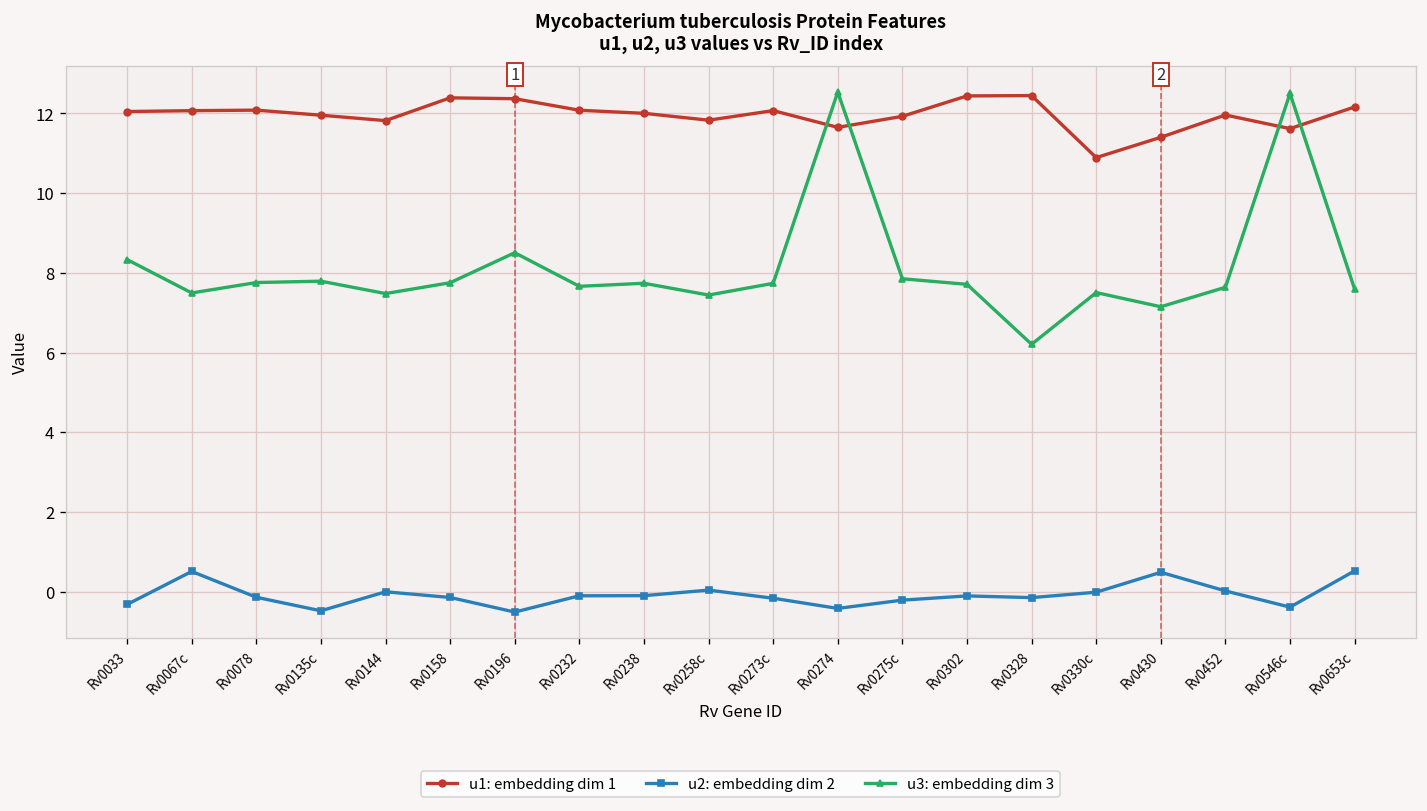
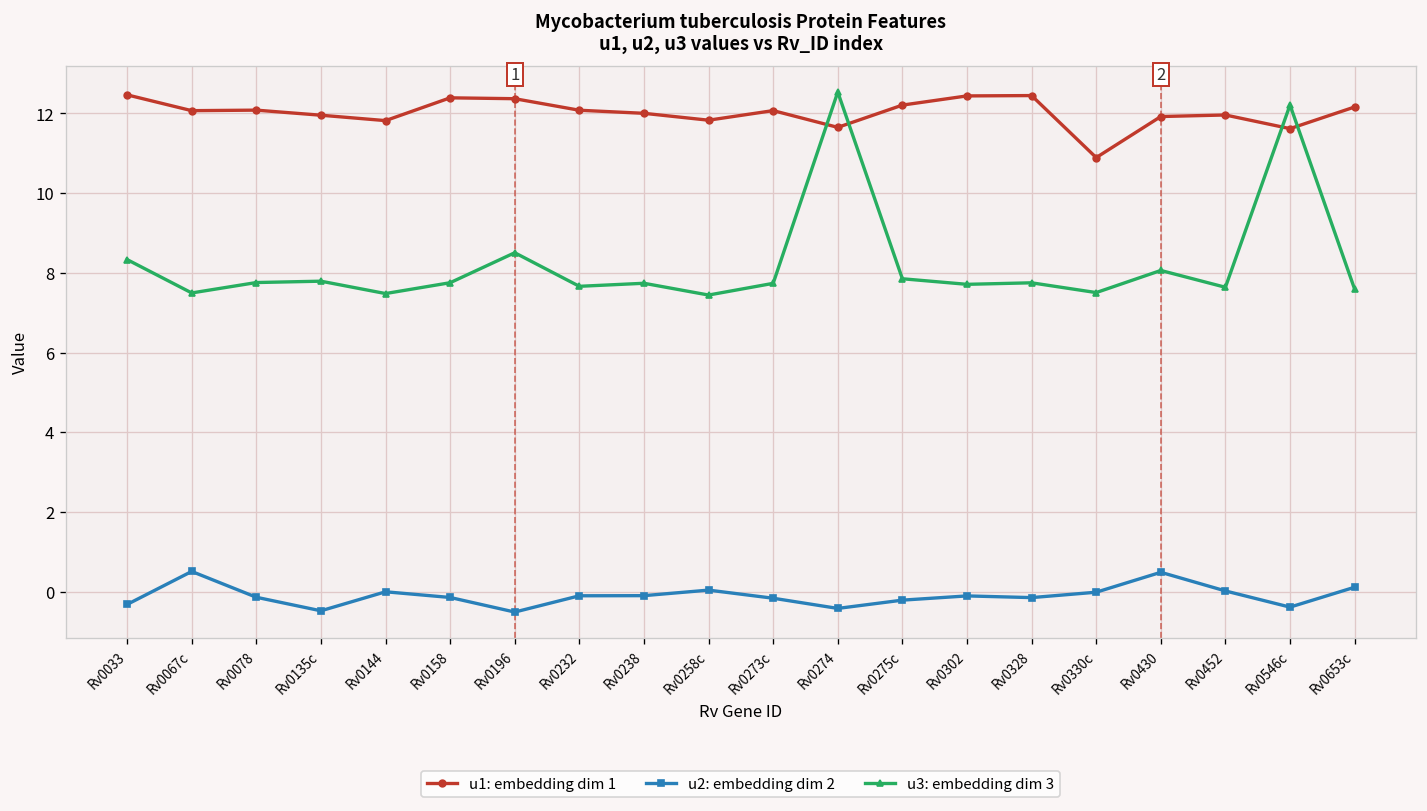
u1: embedding dim 1, Rv0033: 12.0 -> 12.5
u1: embedding dim 1, Rv0275c: 11.9 -> 12.2
u3: embedding dim 3, Rv0328: 6.2 -> 7.8
u1: embedding dim 1, Rv0430: 11.4 -> 11.9
u3: embedding dim 3, Rv0430: 7.2 -> 8.1
u3: embedding dim 3, Rv0546c: 12.5 -> 12.2
u2: embedding dim 2, Rv0653c: 0.5 -> 0.1
